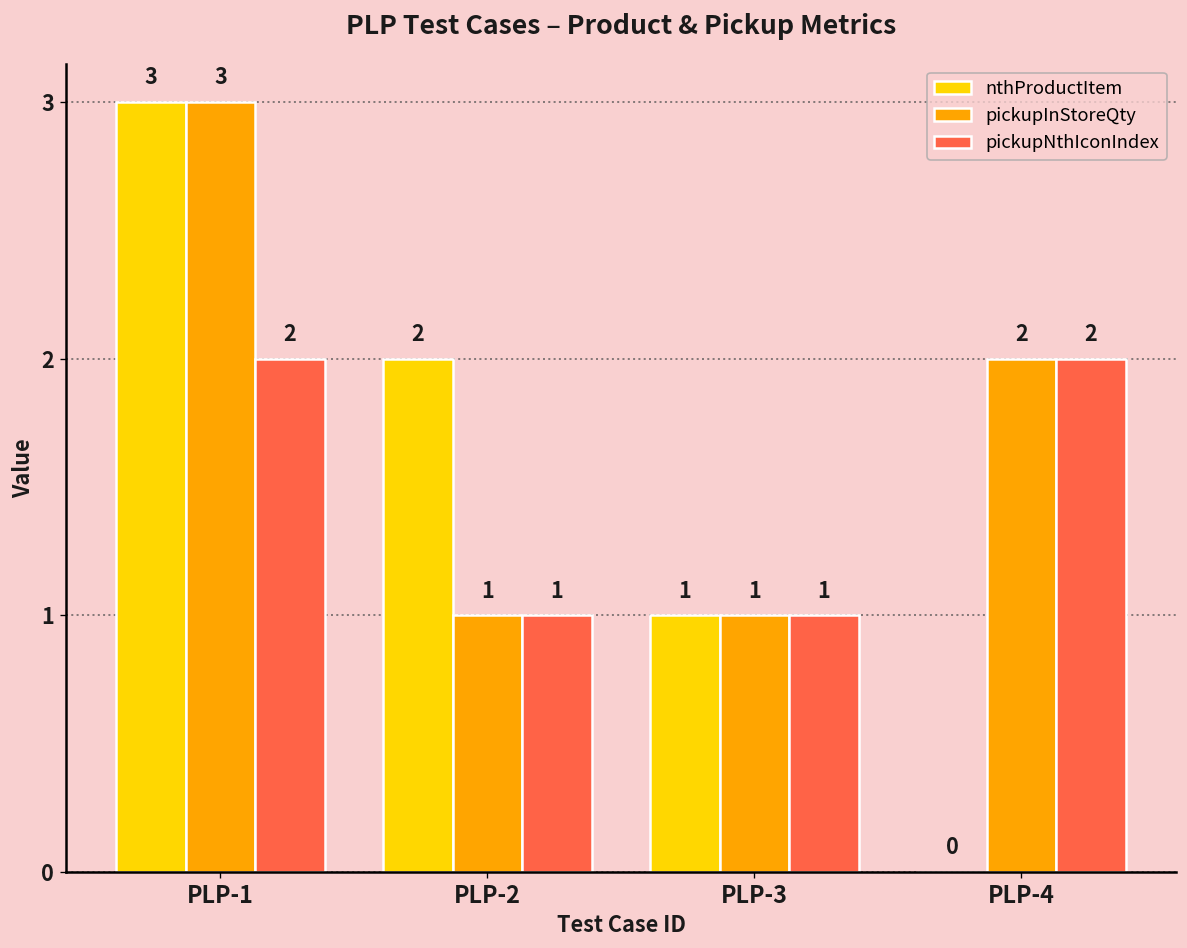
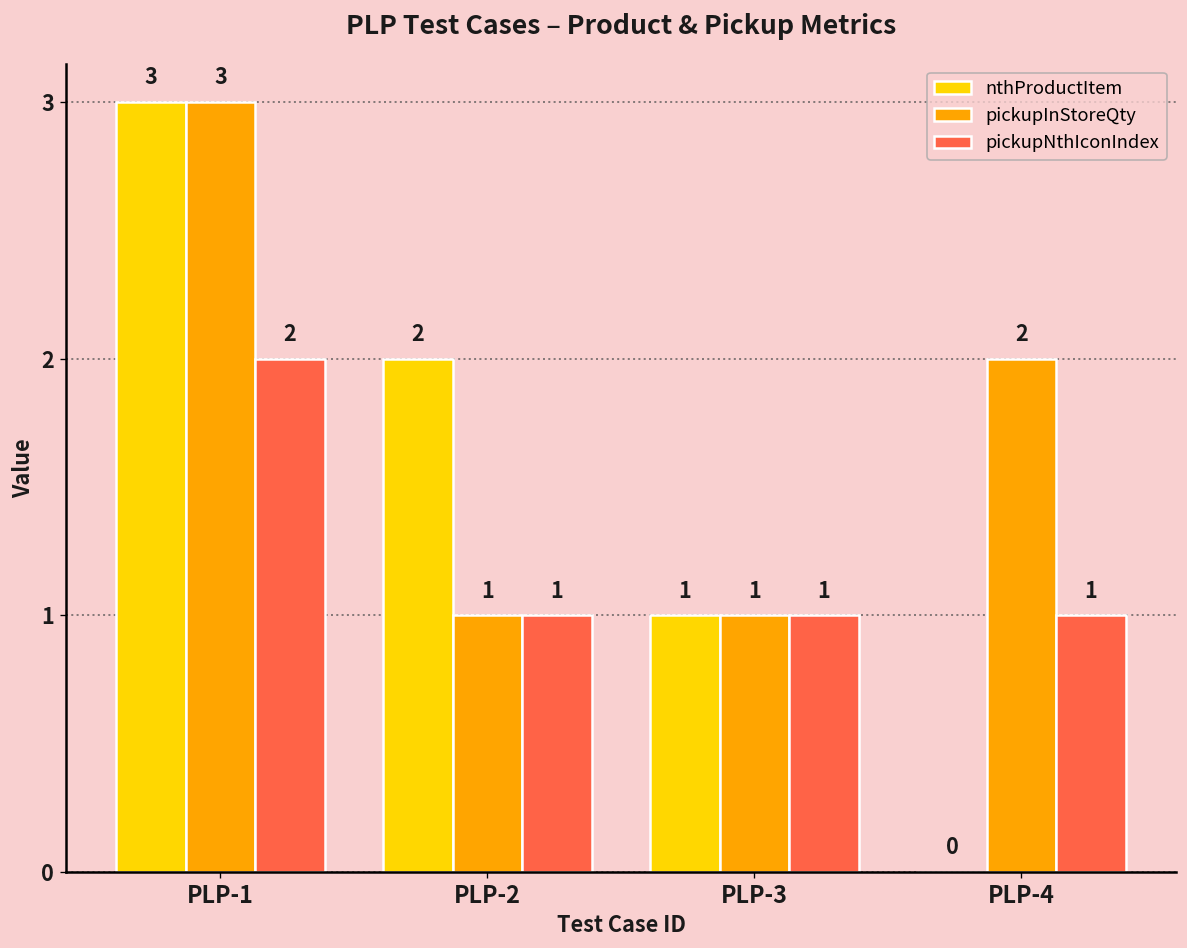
pickupNthIconIndex, PLP-4: 2 -> 1
